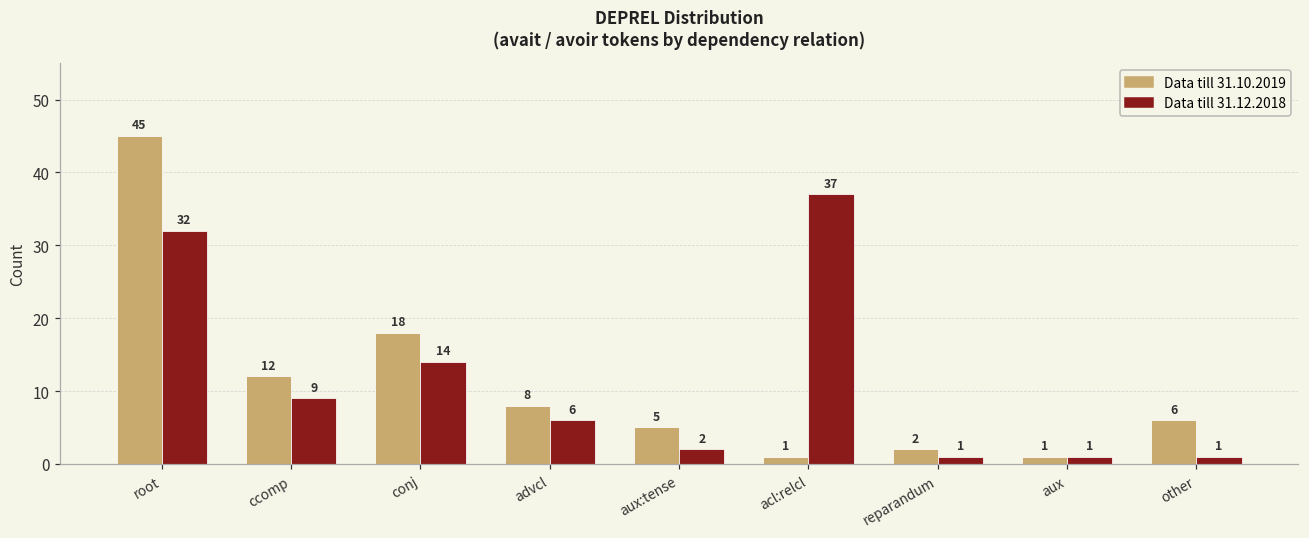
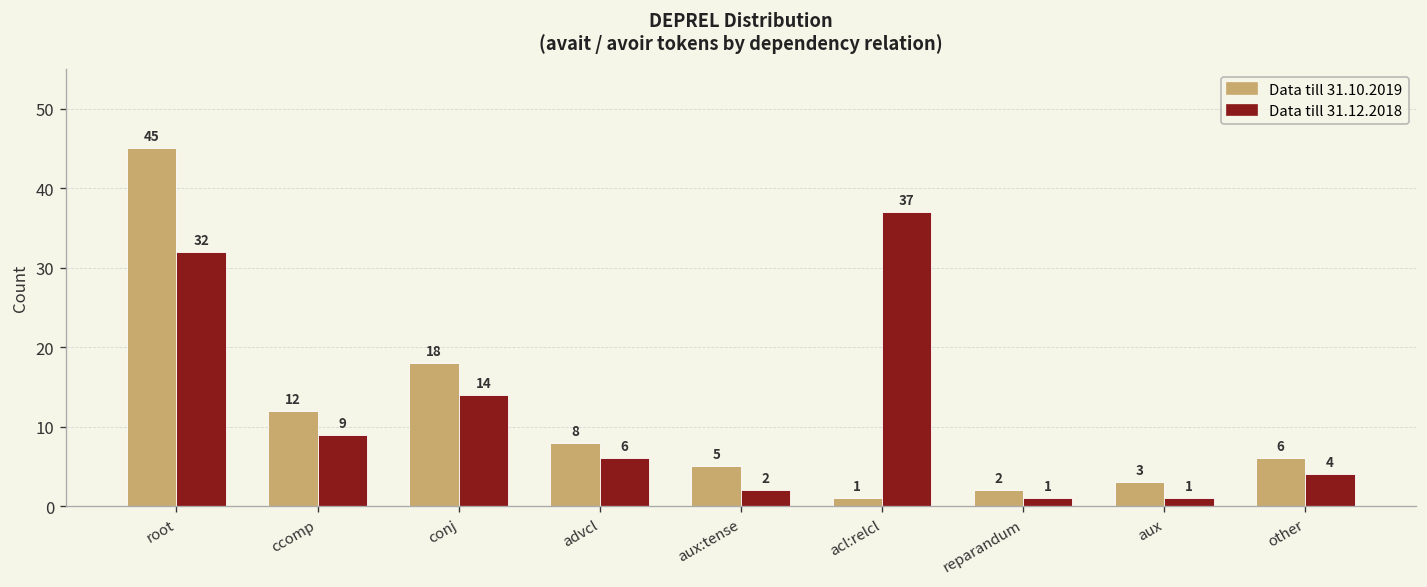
Data till 31.10.2019, aux: 1 -> 3
Data till 31.12.2018, other: 1 -> 4
